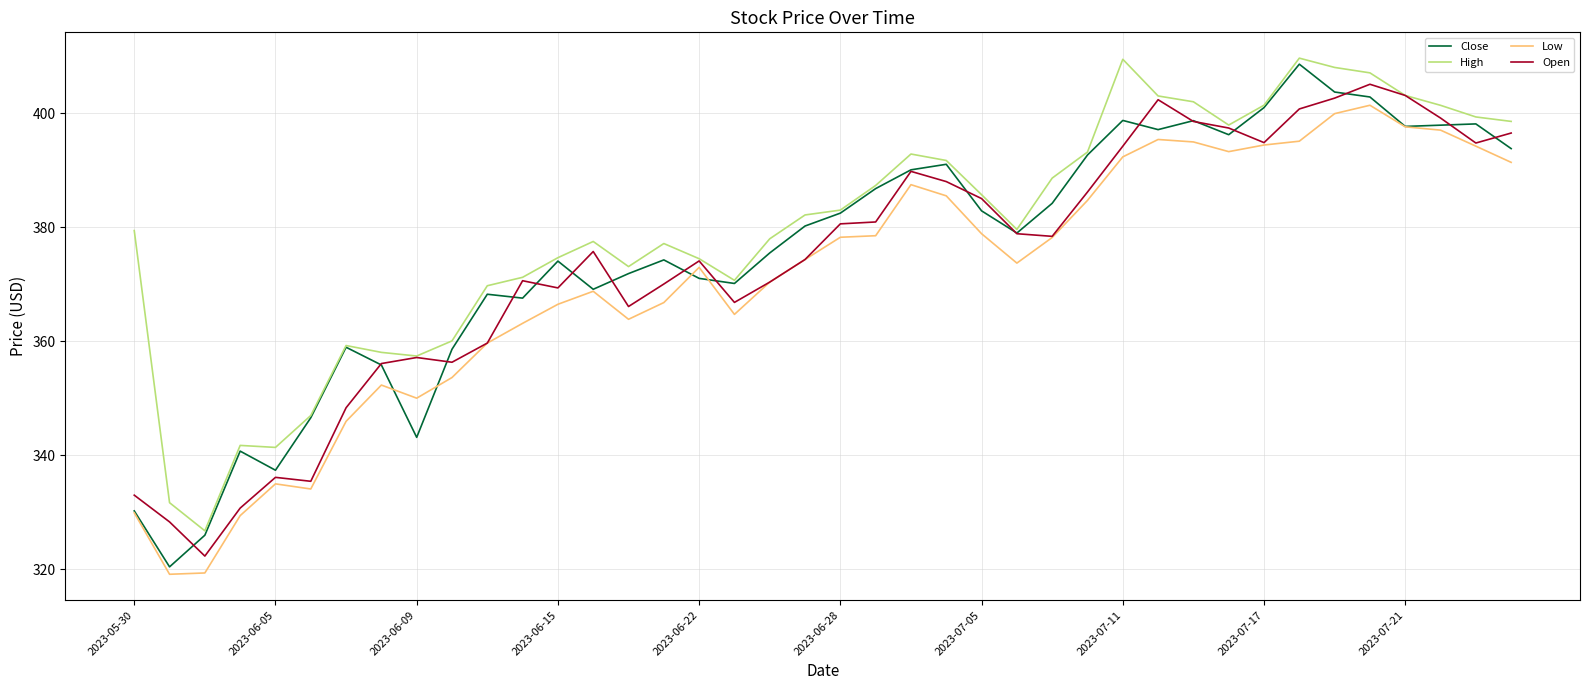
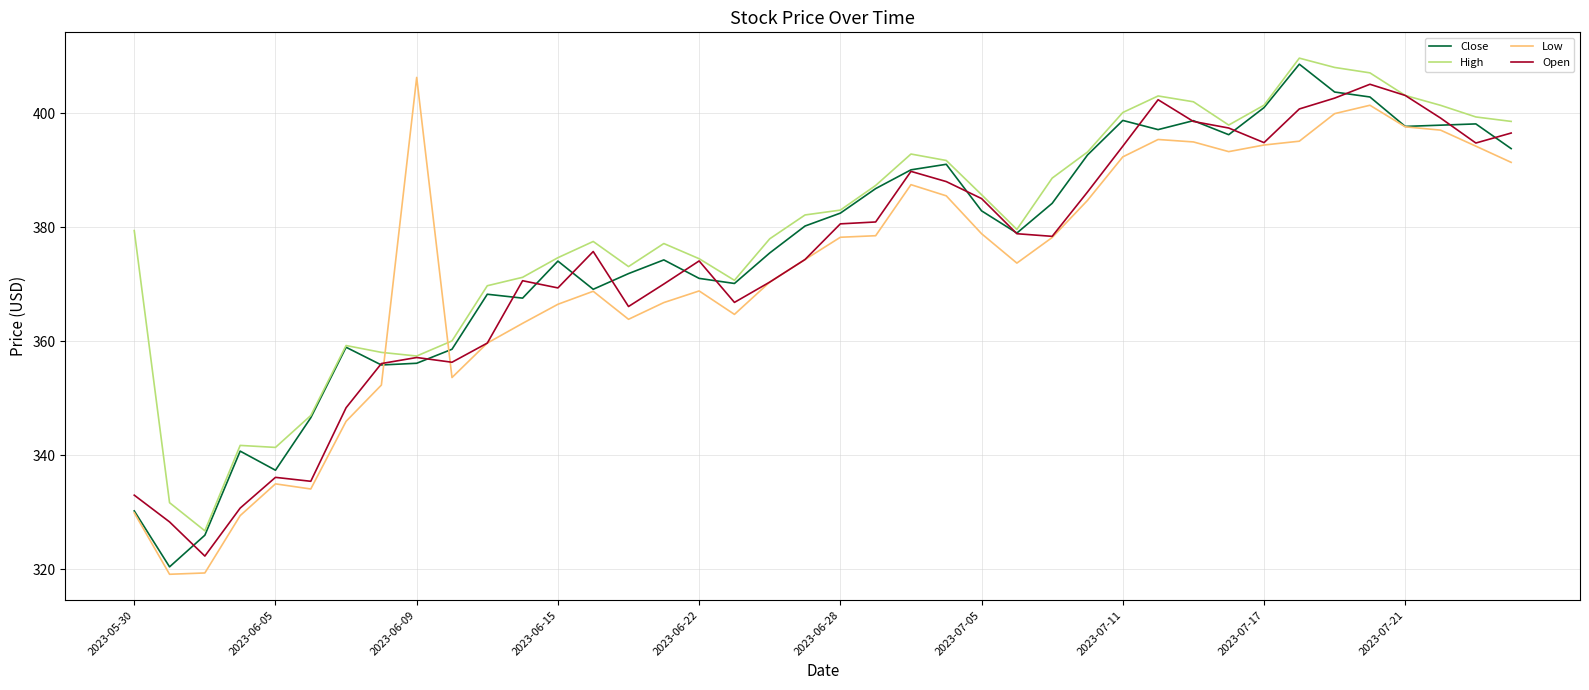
Close, 2023-06-09: 343 -> 356
Low, 2023-06-09: 350 -> 406
Low, 2023-06-22: 373 -> 369
High, 2023-07-11: 409 -> 400
